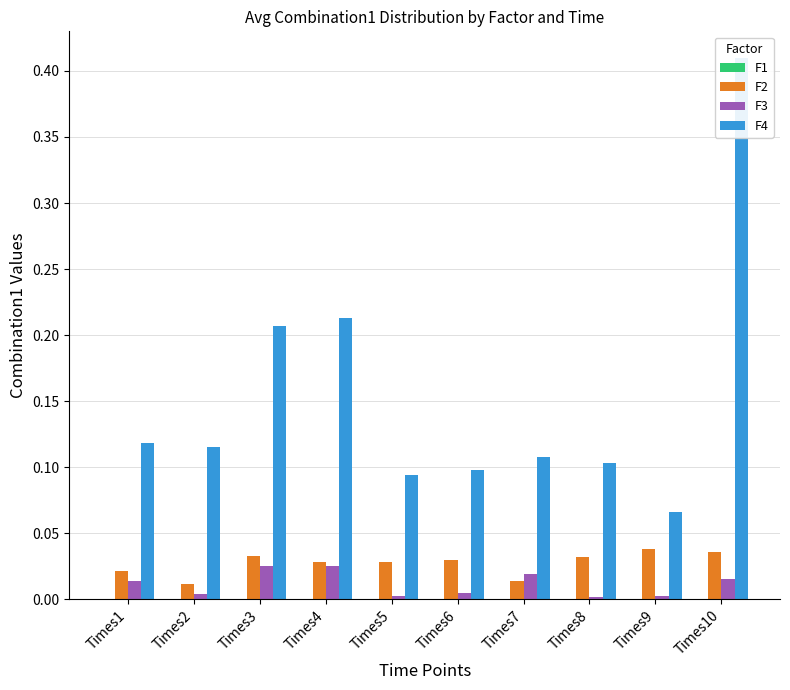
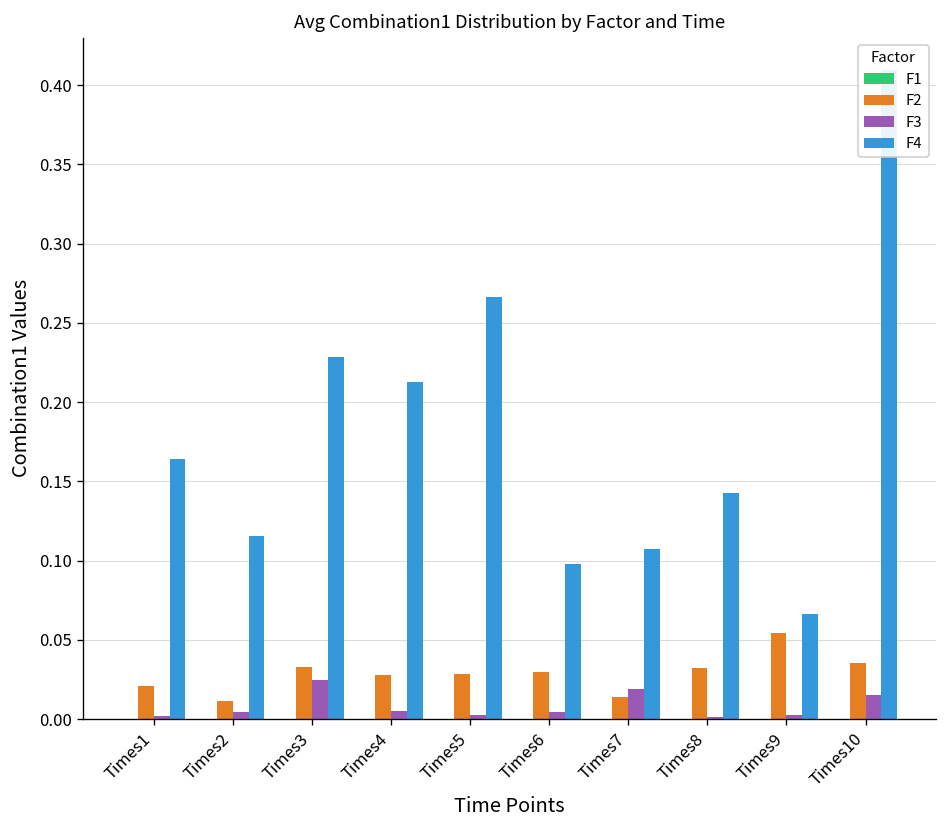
F3, Times1: 0.014 -> 0.002
F4, Times1: 0.118 -> 0.164
F4, Times3: 0.207 -> 0.228
F3, Times4: 0.025 -> 0.005
F4, Times5: 0.094 -> 0.266
F4, Times8: 0.103 -> 0.143
F2, Times9: 0.038 -> 0.055
